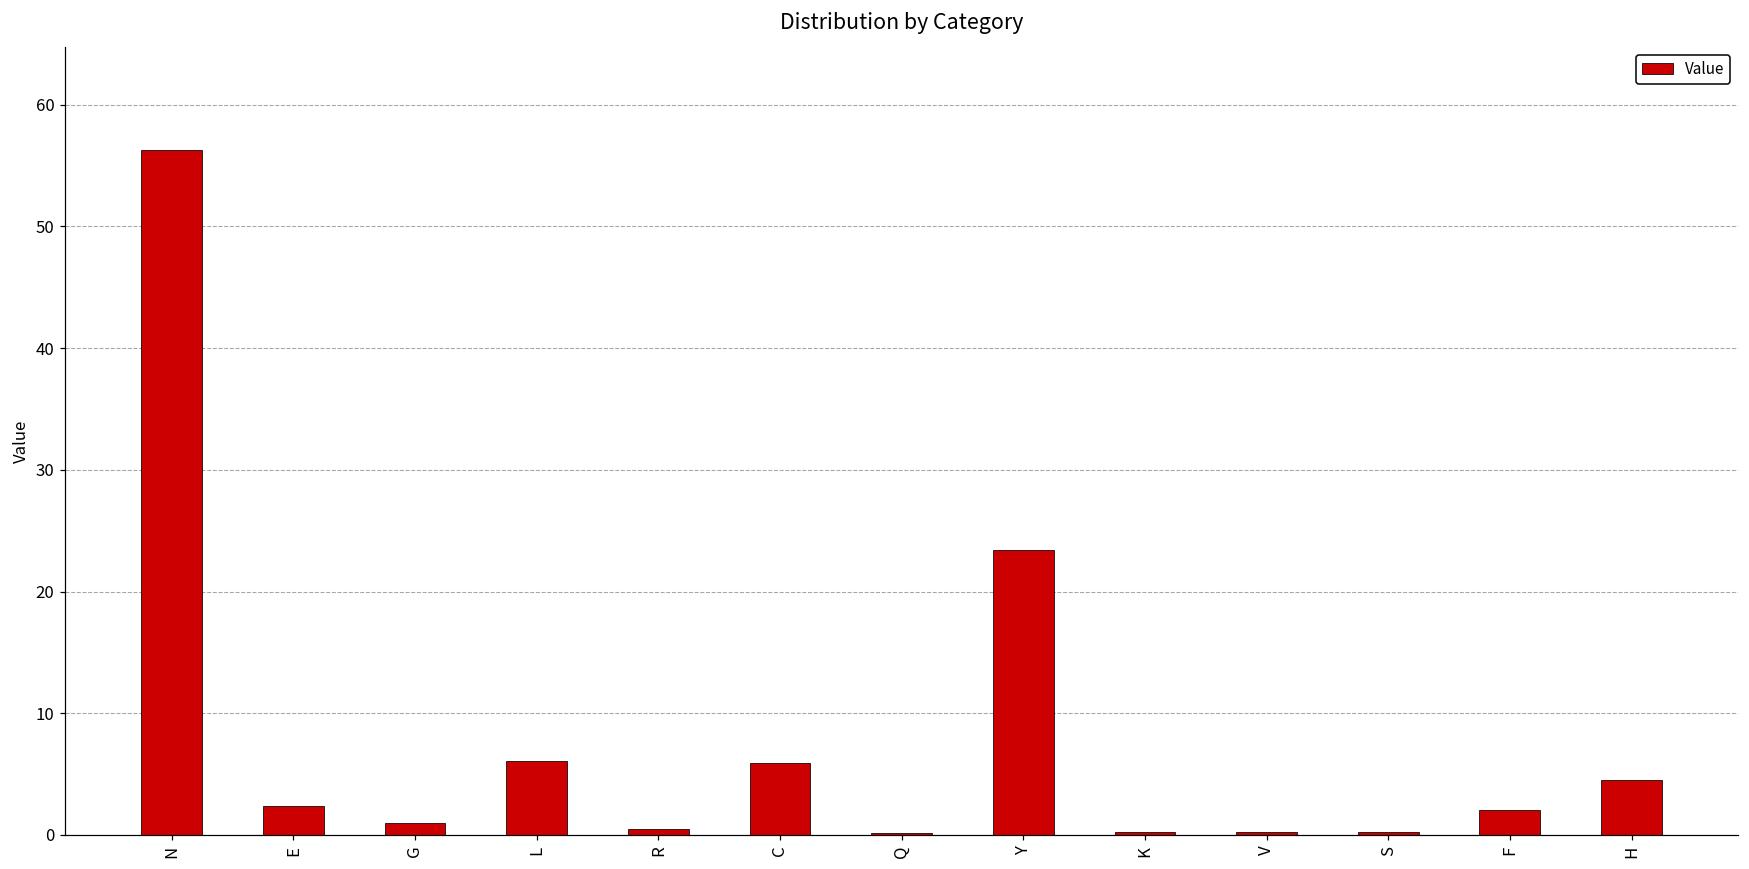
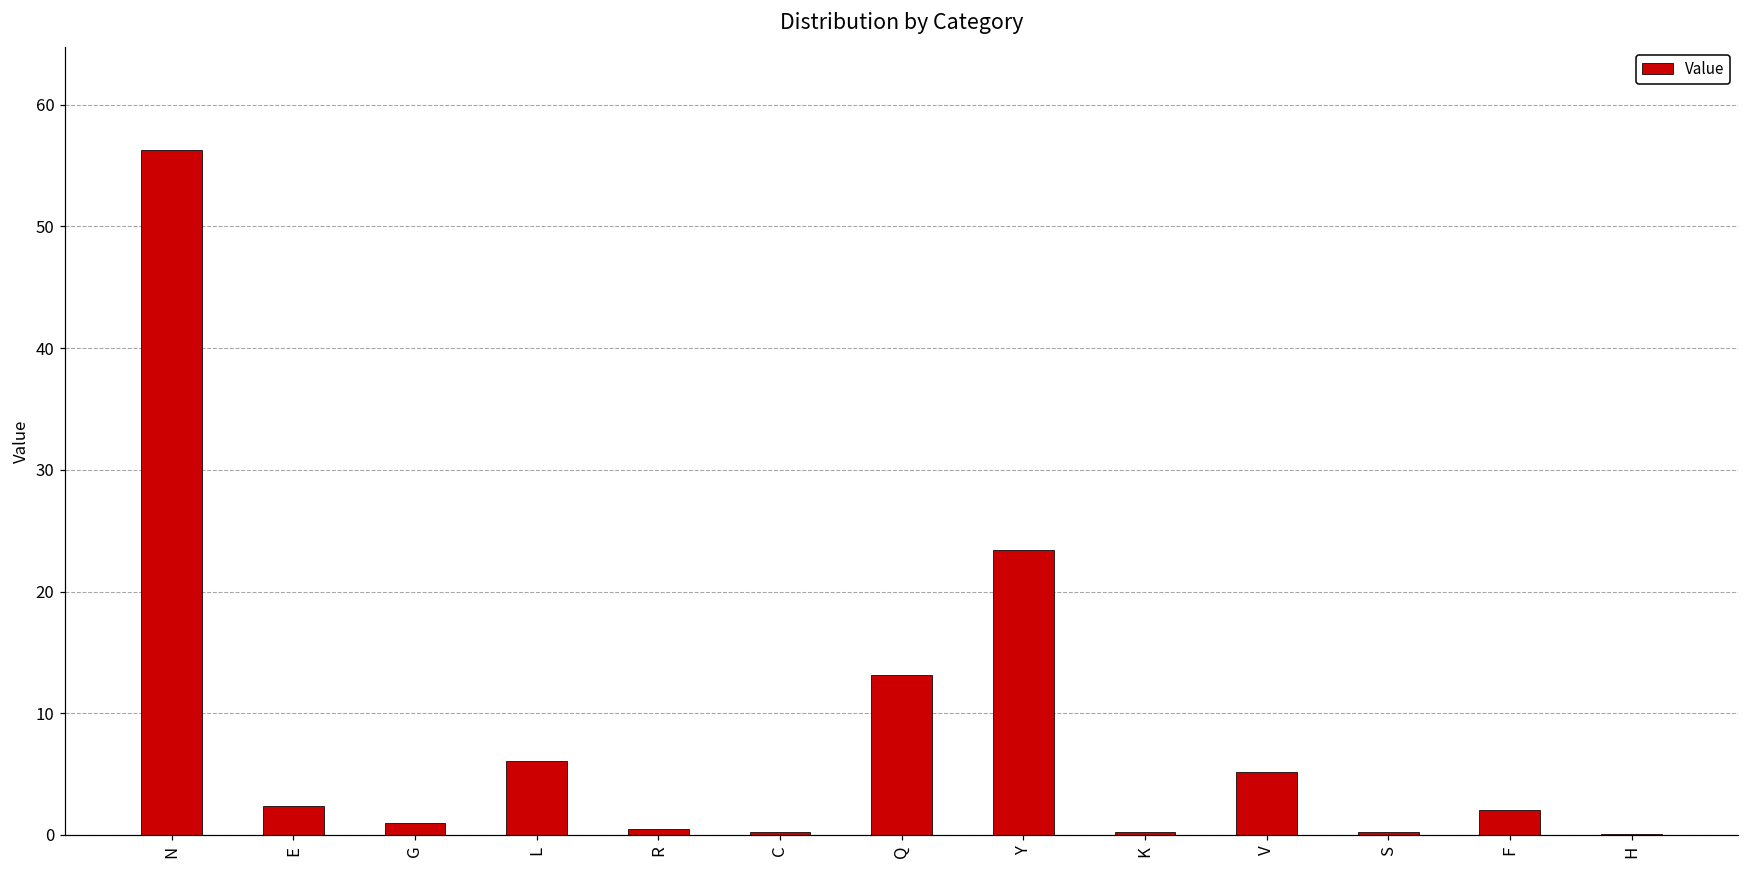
C: 5.9 -> 0.2
Q: 0.1 -> 13.2
V: 0.3 -> 5.2
H: 4.5 -> 0.1
